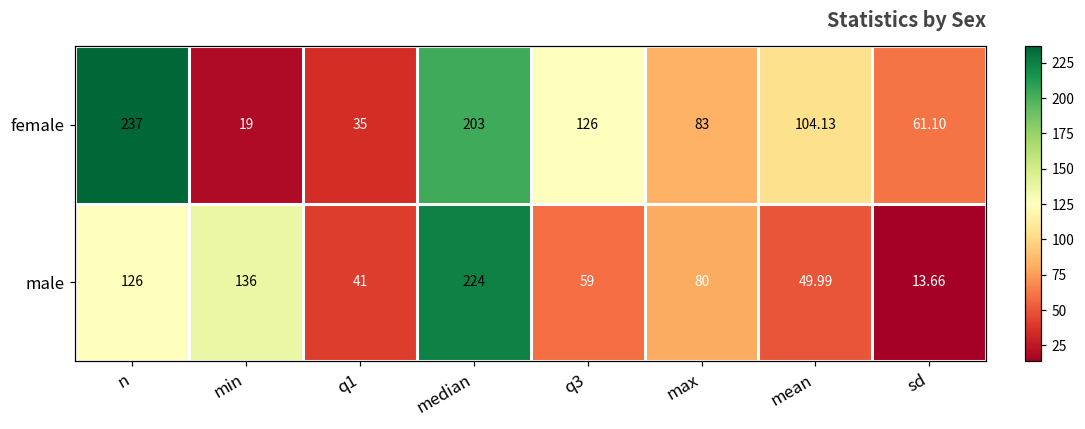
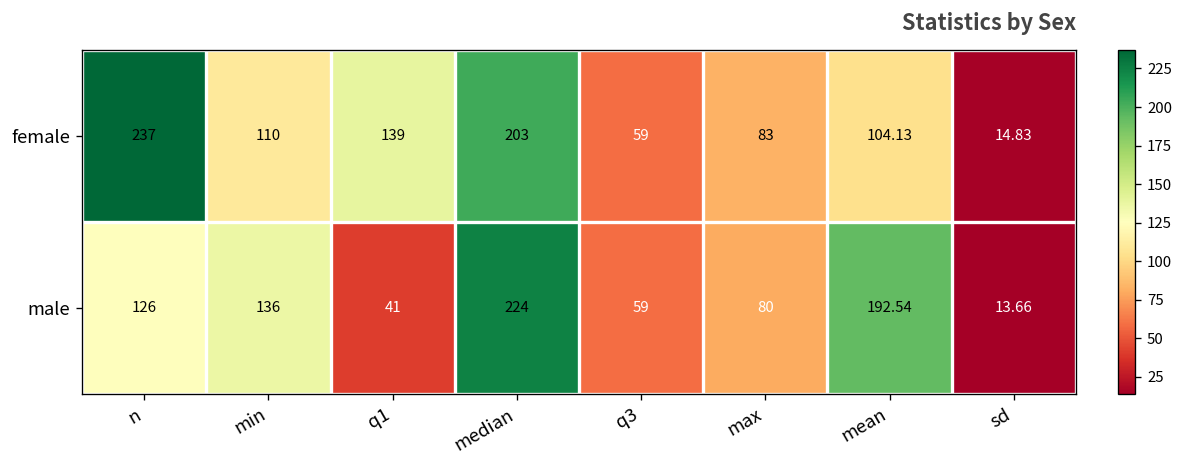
female, min: 19 -> 110
female, q1: 35 -> 139
female, q3: 126 -> 59
female, sd: 61.10 -> 14.83
male, mean: 49.99 -> 192.54
